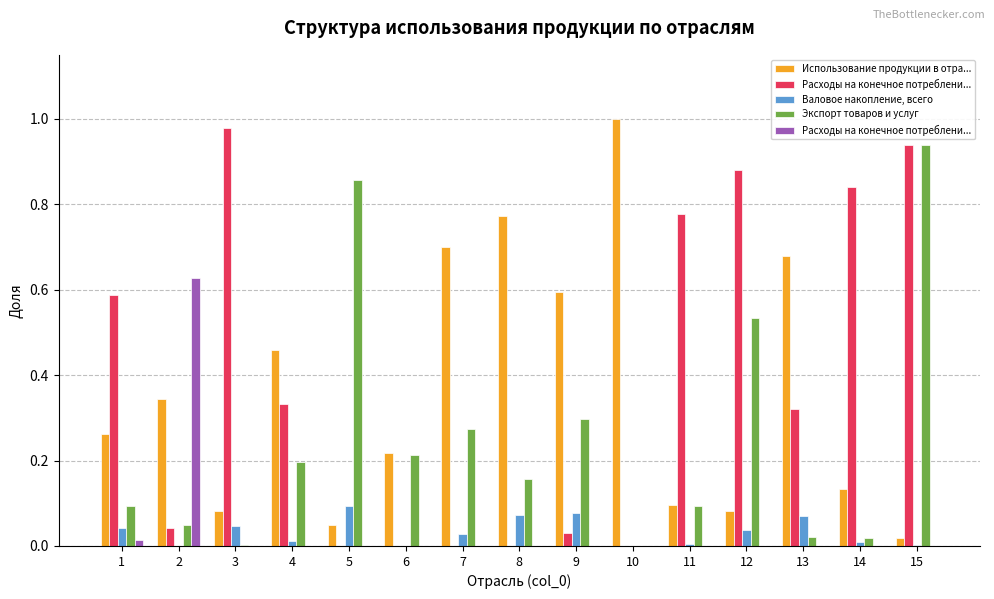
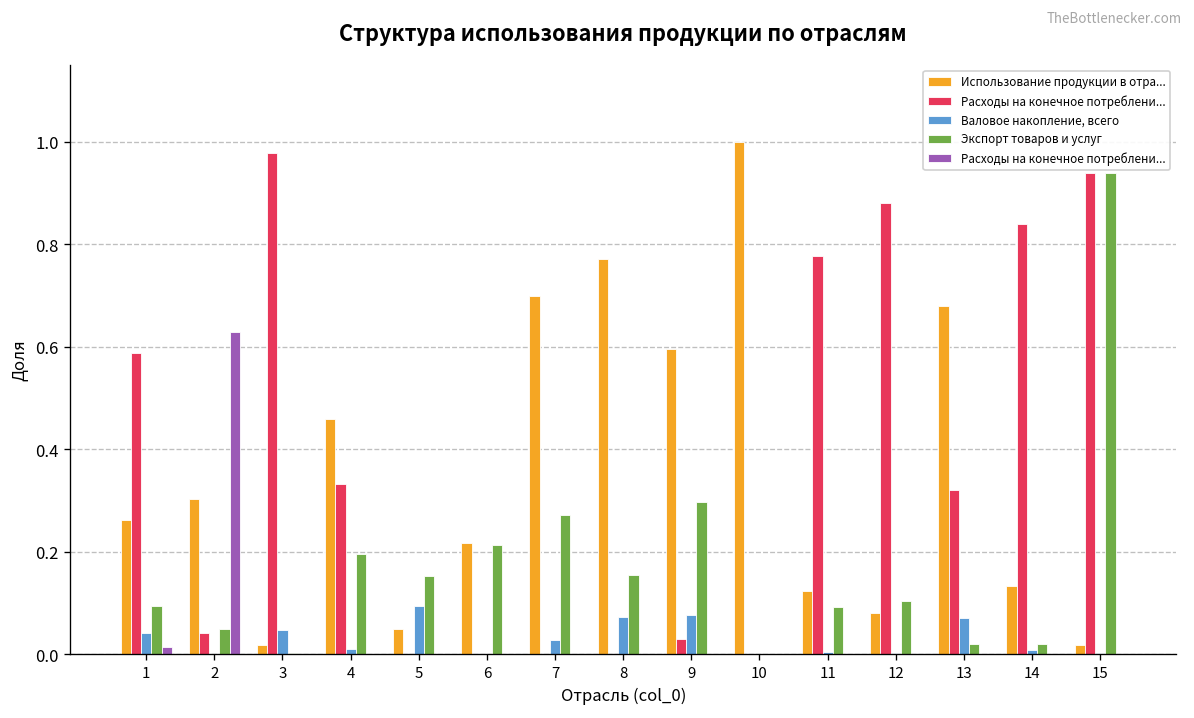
Использование продукции в отра..., 2: 0.34 -> 0.30
Использование продукции в отра..., 3: 0.08 -> 0.02
Экспорт товаров и услуг, 5: 0.86 -> 0.15
Использование продукции в отра..., 11: 0.10 -> 0.12
Валовое накопление, всего, 12: 0.04 -> 0.00
Экспорт товаров и услуг, 12: 0.53 -> 0.10
